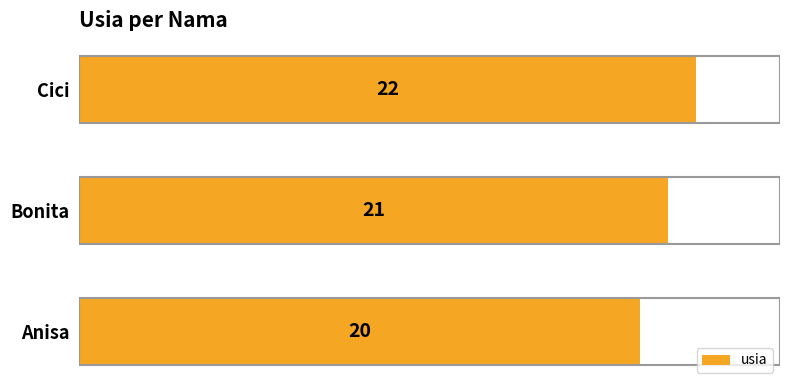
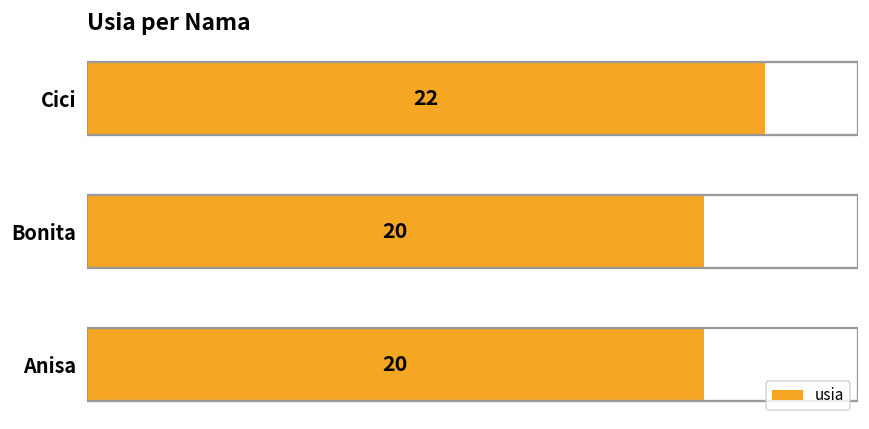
Bonita: 21 -> 20
